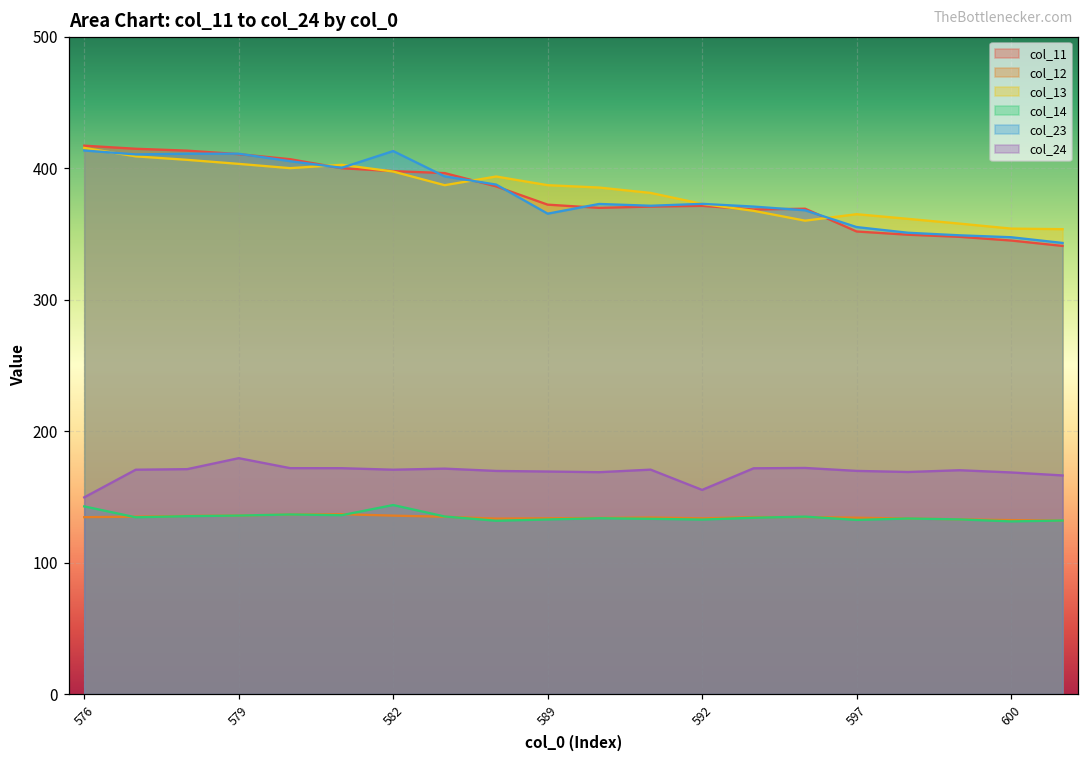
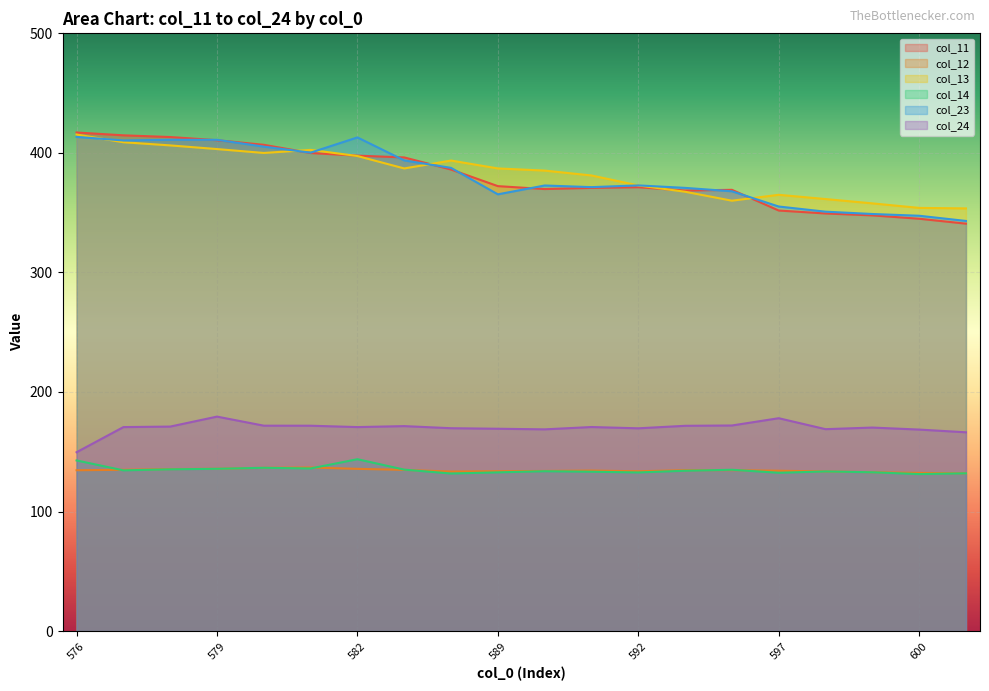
col_24, 592: 155 -> 170
col_24, 597: 170 -> 178
